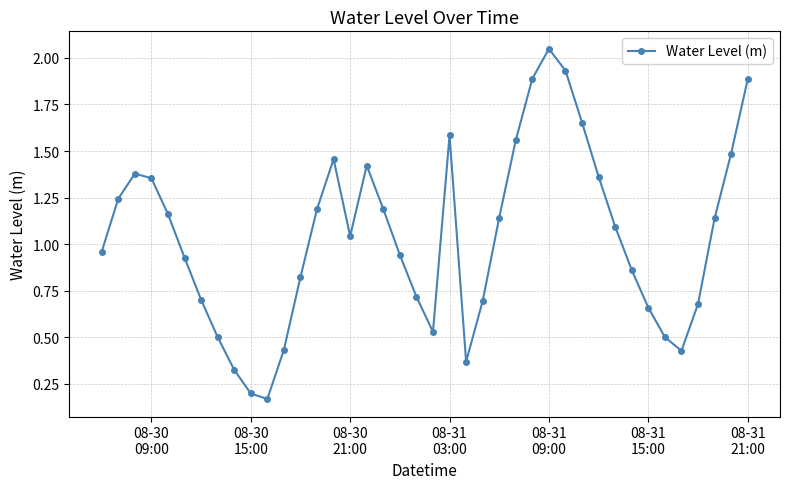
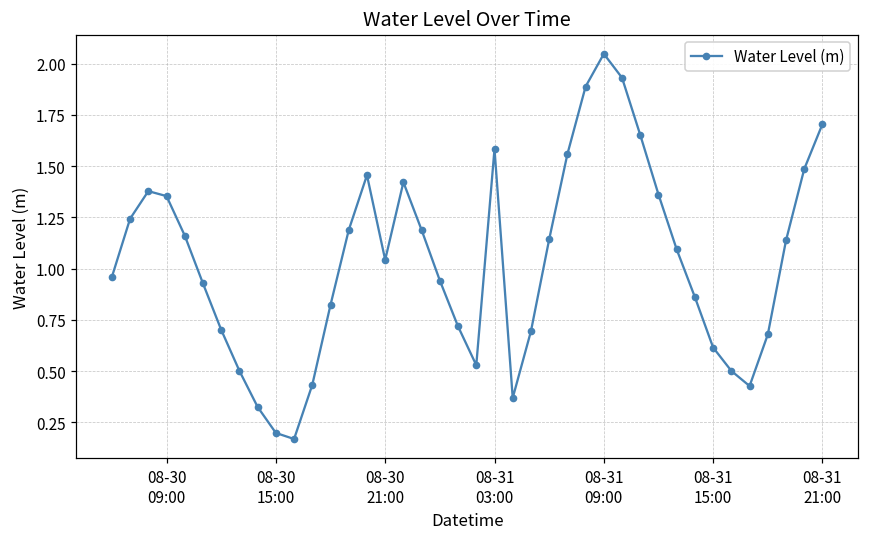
08-31 15:00: 0.66 -> 0.62
08-31 21:00: 1.88 -> 1.71
